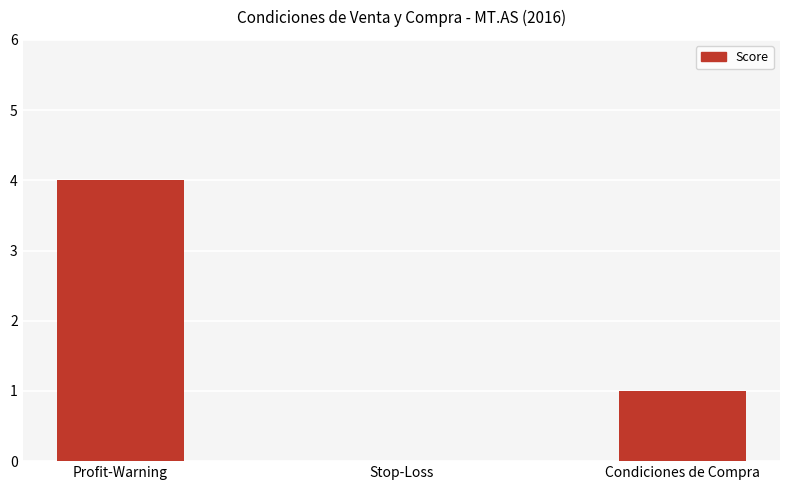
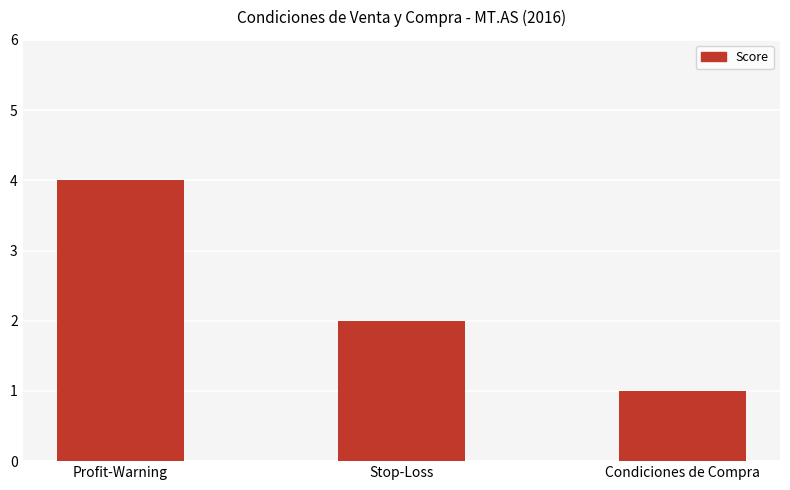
Stop-Loss: 0 -> 2
